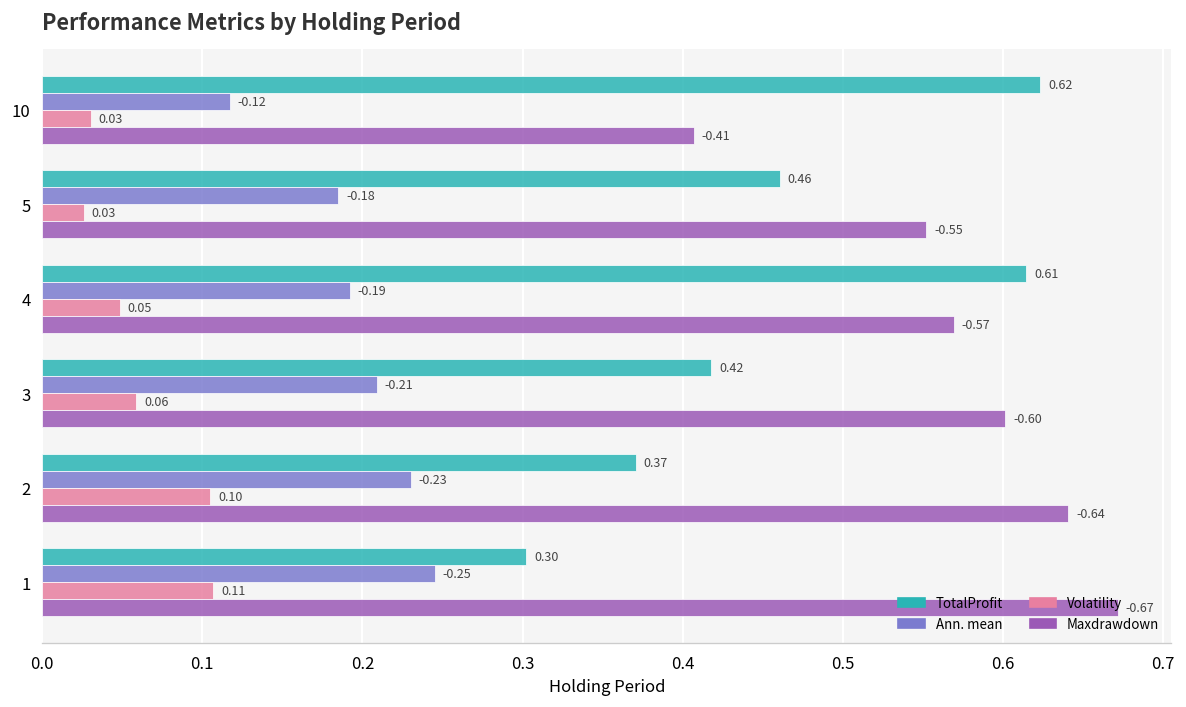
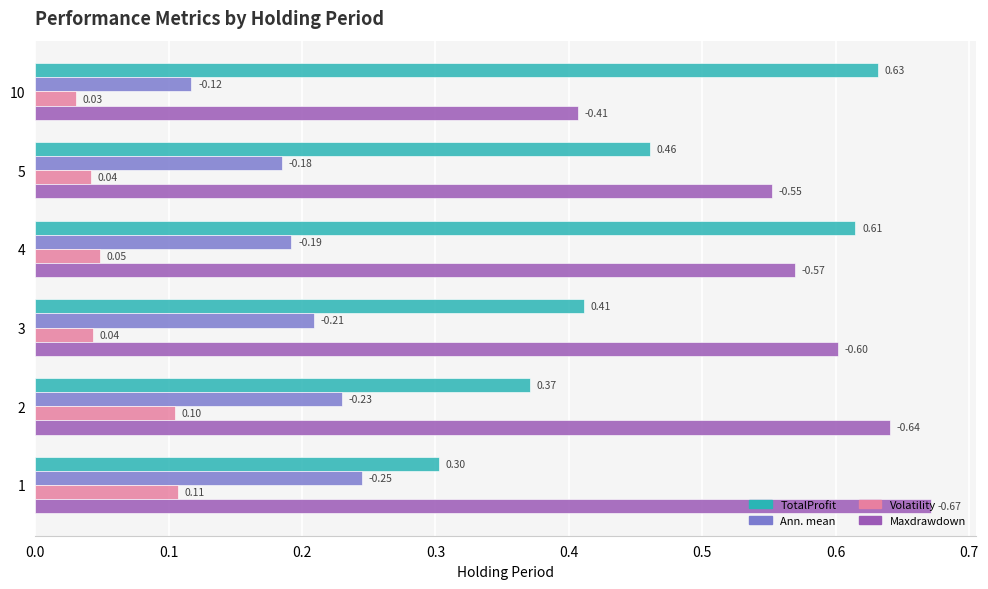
TotalProfit, 10: 0.62 -> 0.63
Volatility, 5: 0.03 -> 0.04
TotalProfit, 3: 0.42 -> 0.41
Volatility, 3: 0.06 -> 0.04
